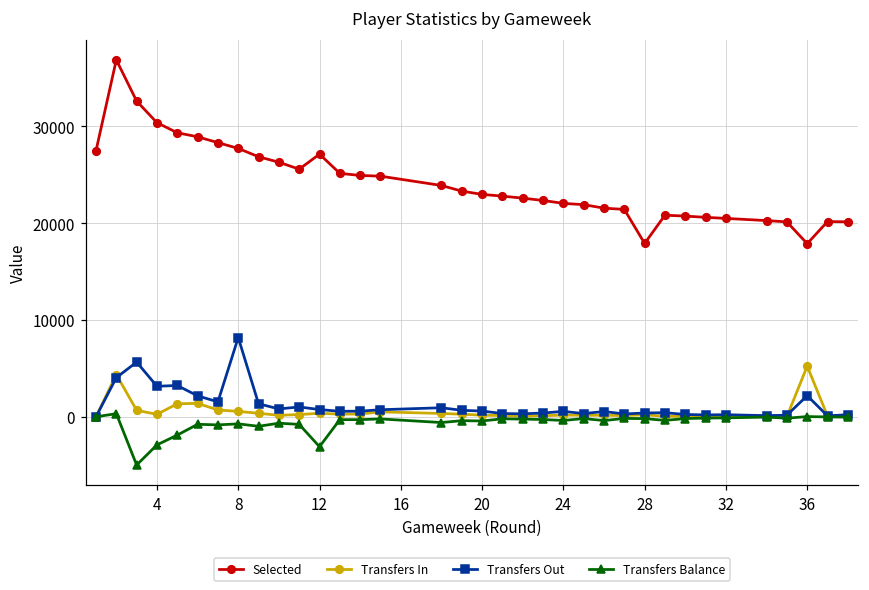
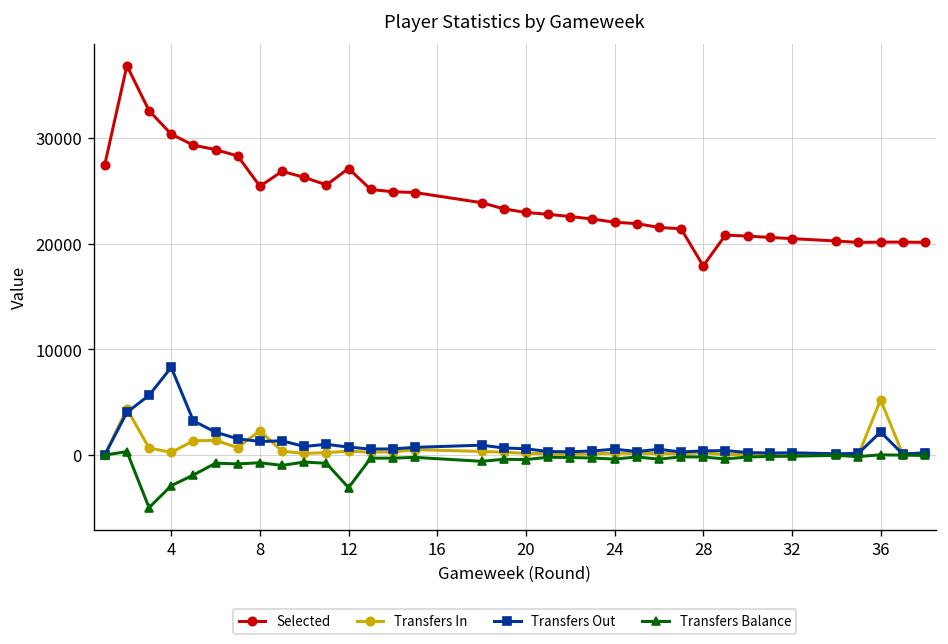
Transfers Out, 4: 3000 -> 8000
Selected, 8: 28000 -> 25000
Transfers In, 8: 1000 -> 2000
Transfers Out, 8: 8000 -> 1000
Selected, 36: 18000 -> 20000
